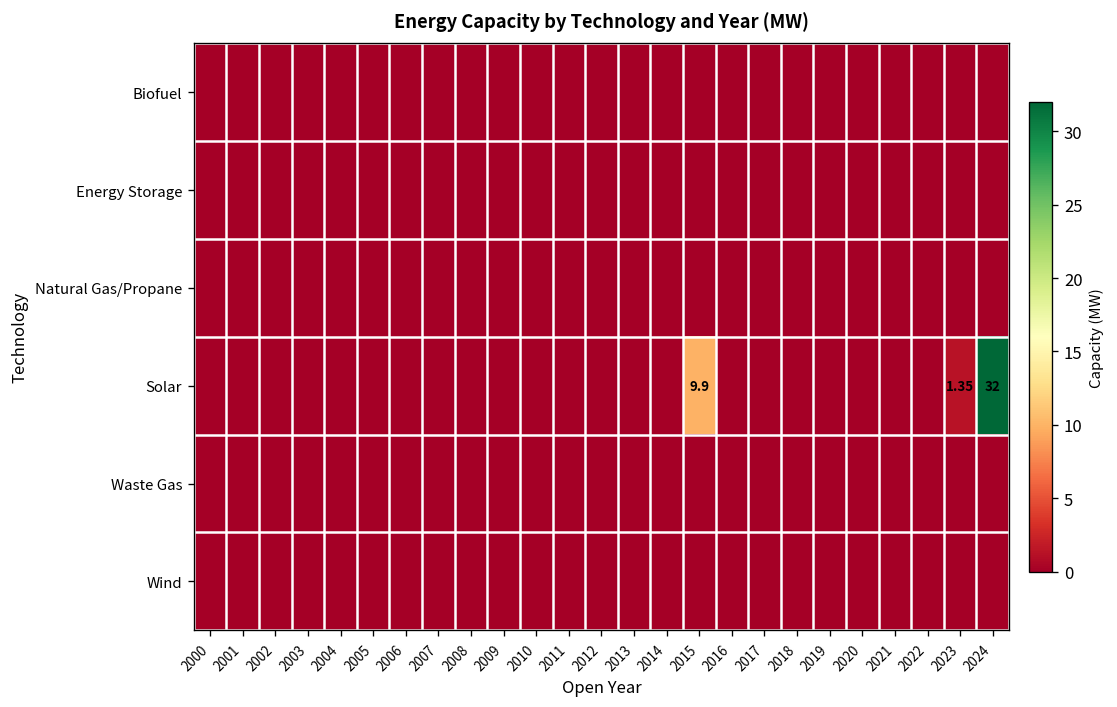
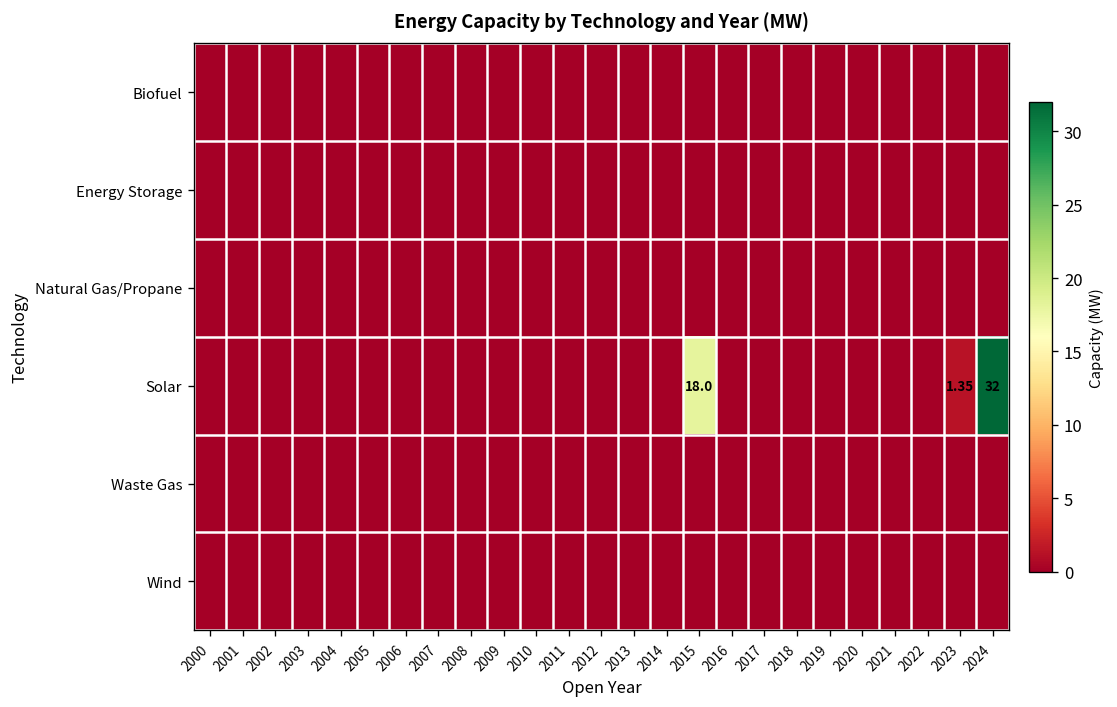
Solar, 2015: 9.9 -> 18.0
